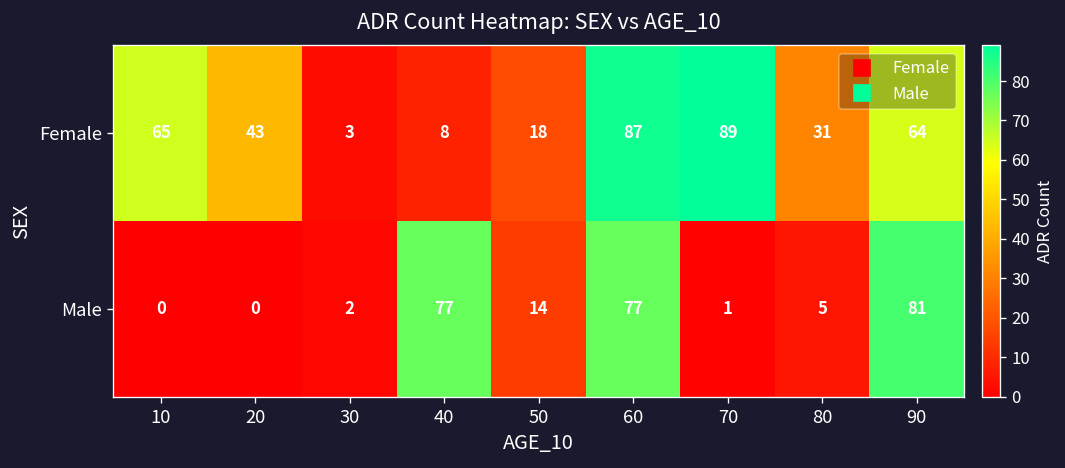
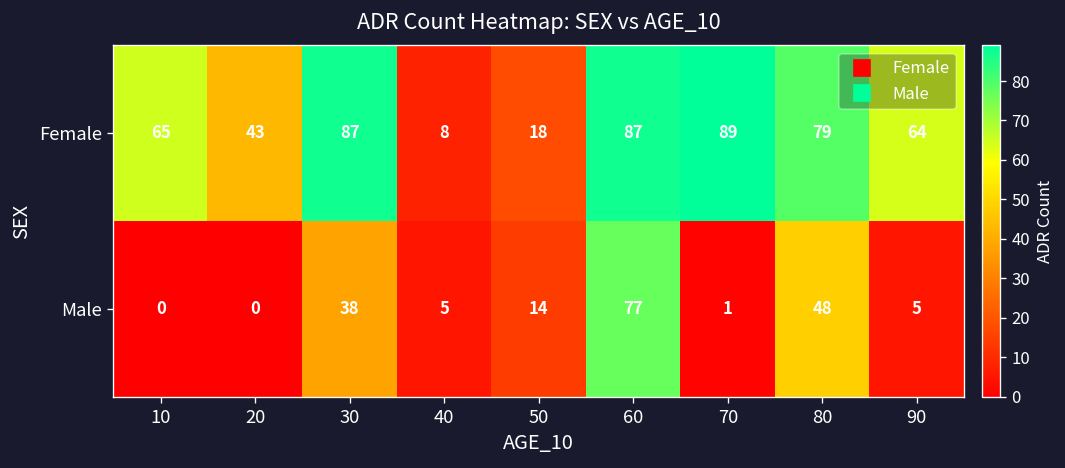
Female, 30: 3 -> 87
Female, 80: 31 -> 79
Male, 30: 2 -> 38
Male, 40: 77 -> 5
Male, 80: 5 -> 48
Male, 90: 81 -> 5
